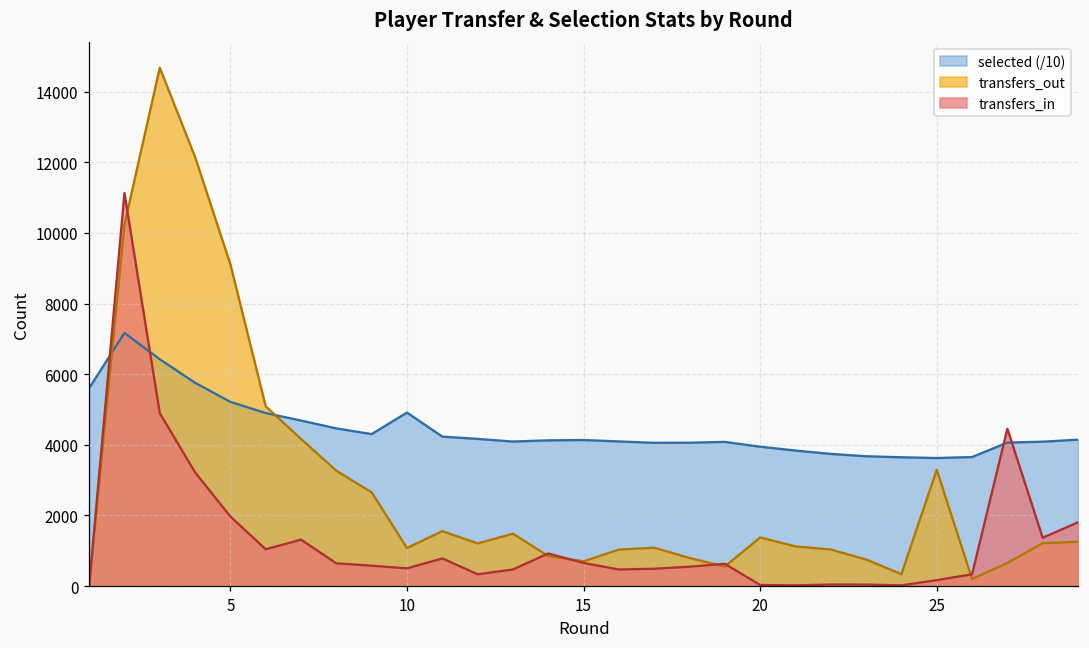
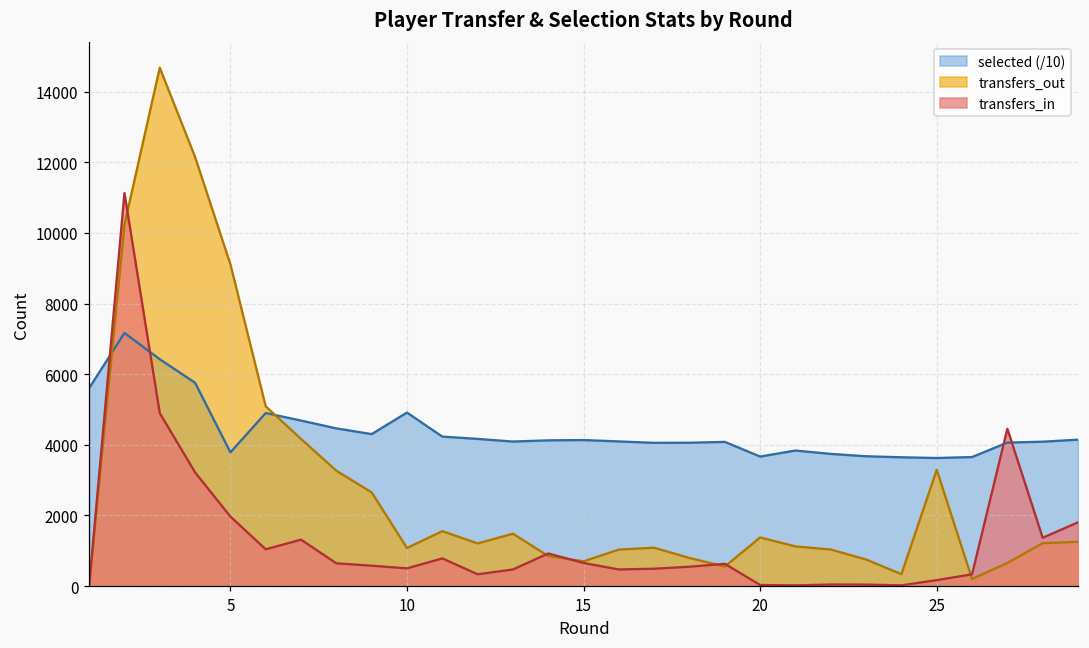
selected (/10), 5: 5200 -> 3800
selected (/10), 20: 3900 -> 3700
